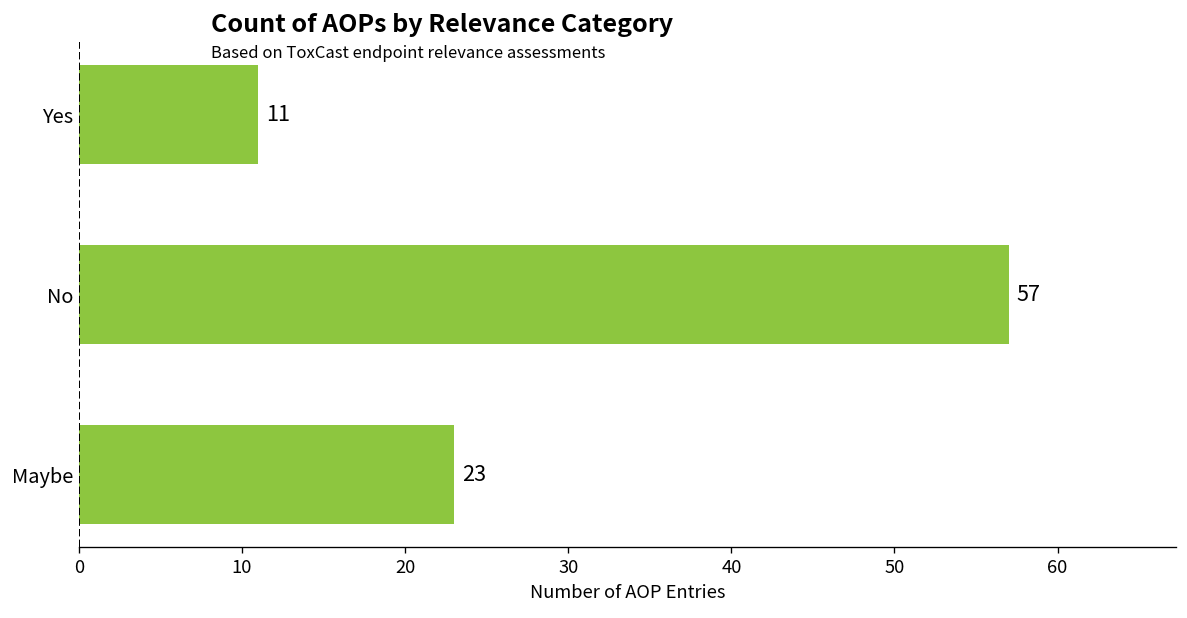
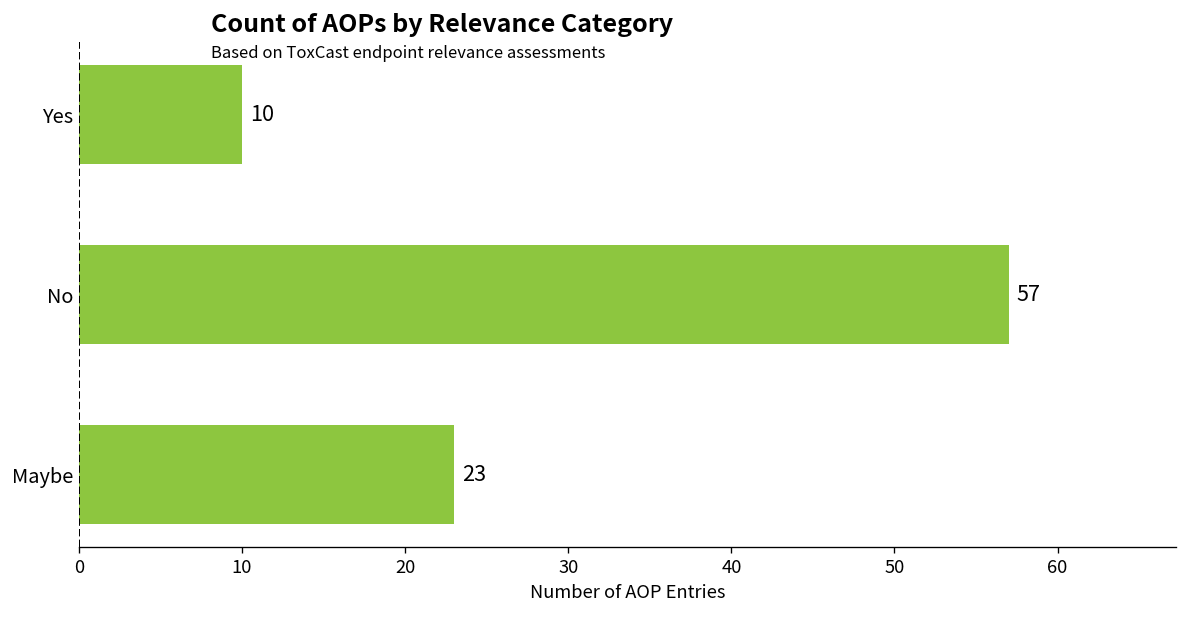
Yes: 11 -> 10
